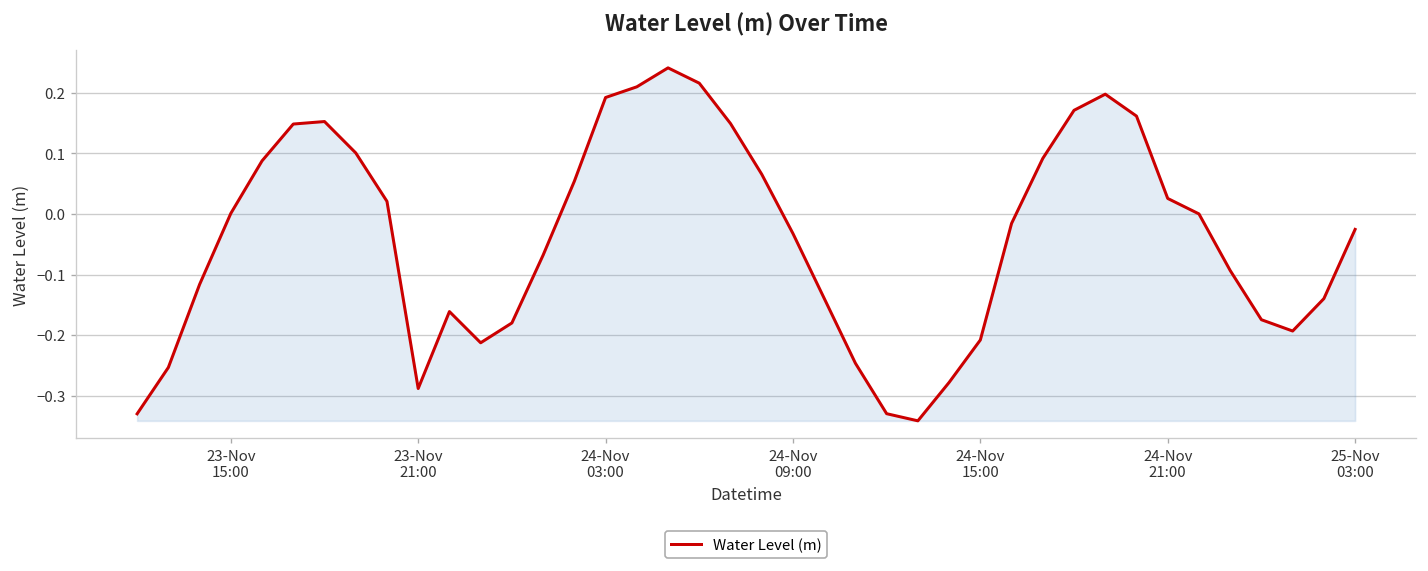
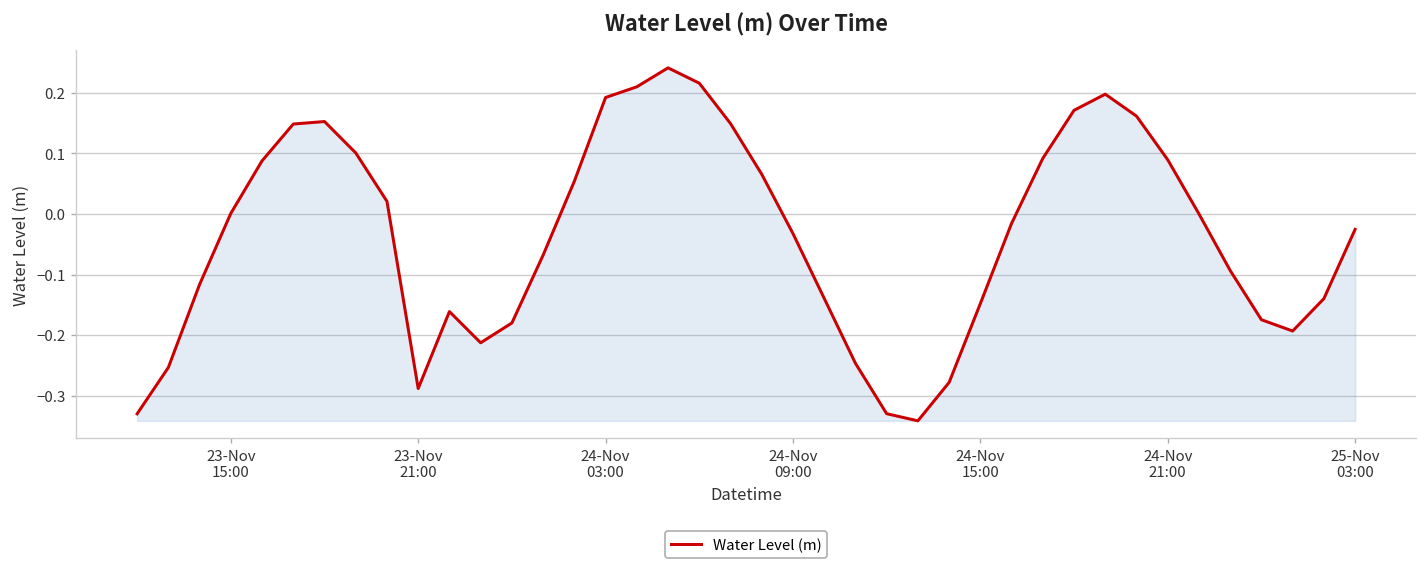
24-Nov 15:00: -0.21 -> -0.15
24-Nov 21:00: 0.03 -> 0.09
